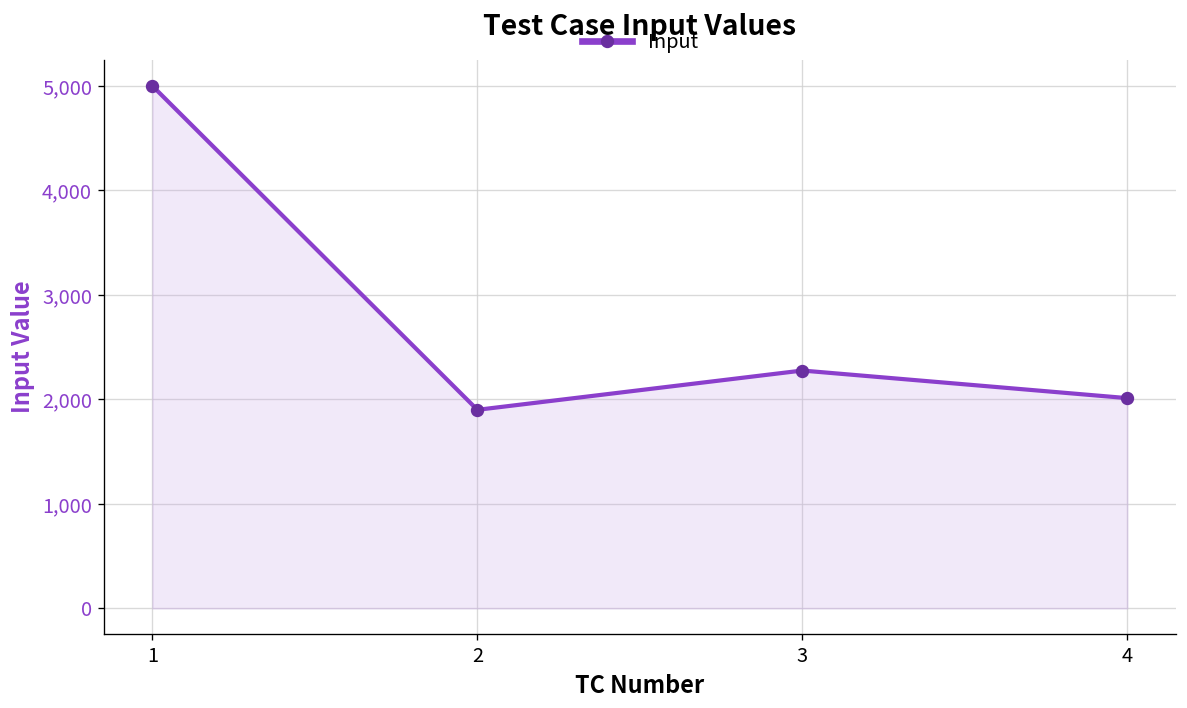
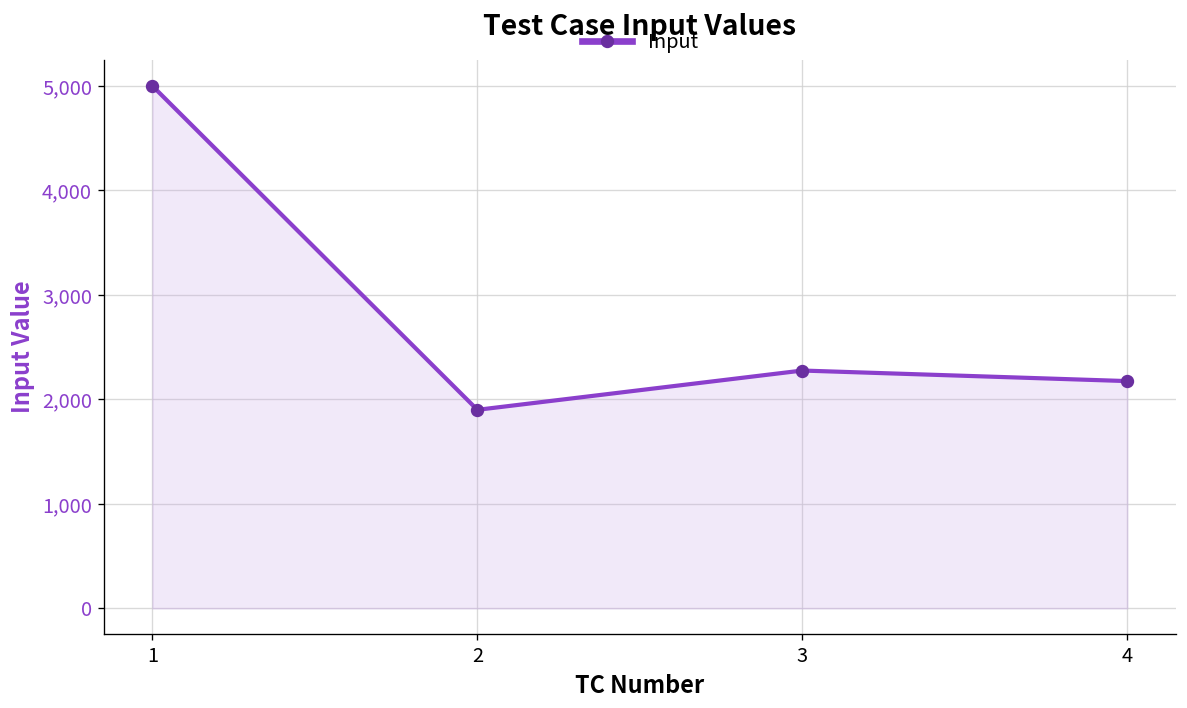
4: 2,000 -> 2,200
